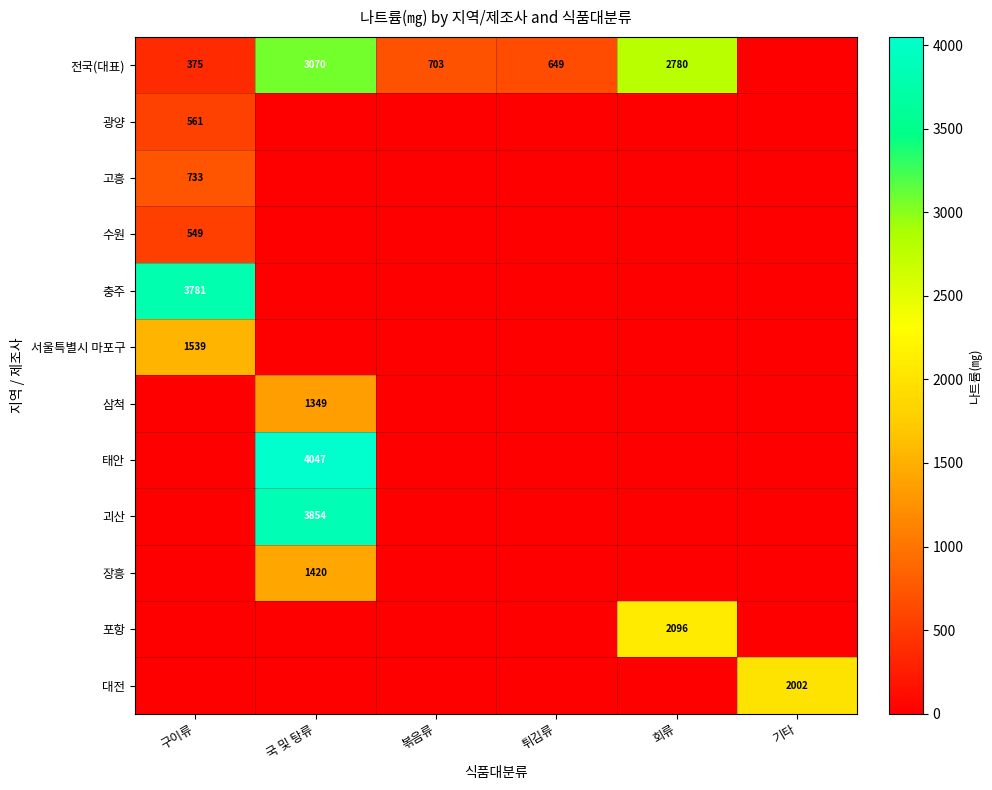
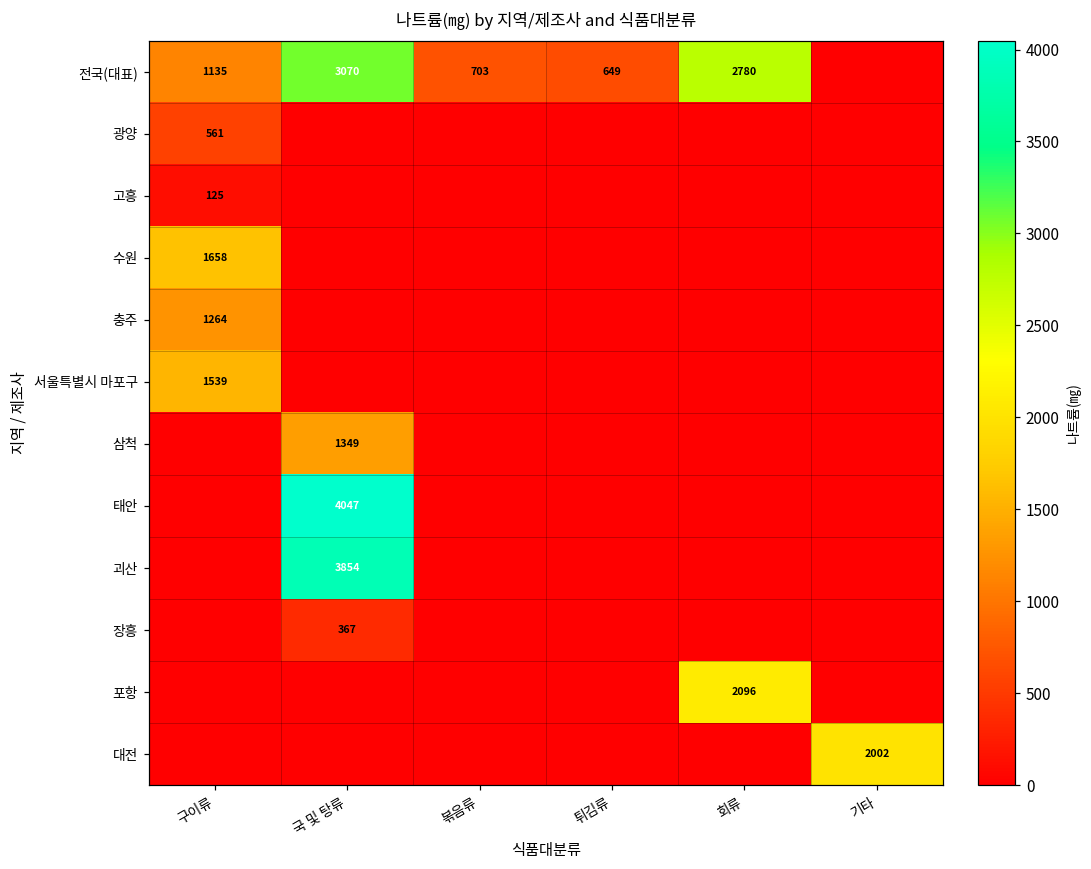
전국(대표), 구이류: 375 -> 1135
고흥, 구이류: 733 -> 125
수원, 구이류: 549 -> 1658
충주, 구이류: 3781 -> 1264
장흥, 국 및 탕류: 1420 -> 367
